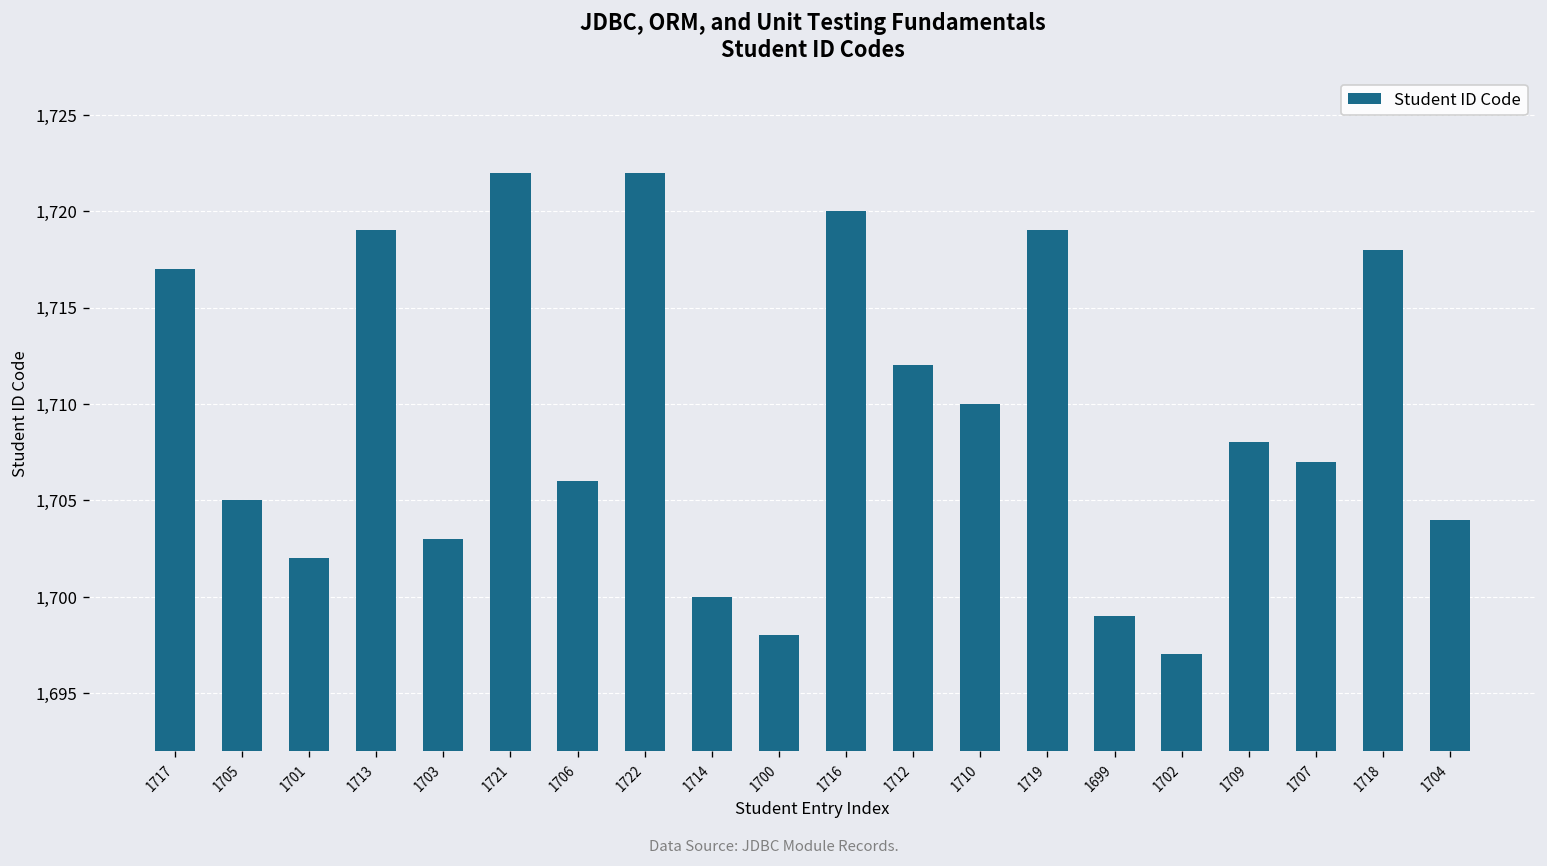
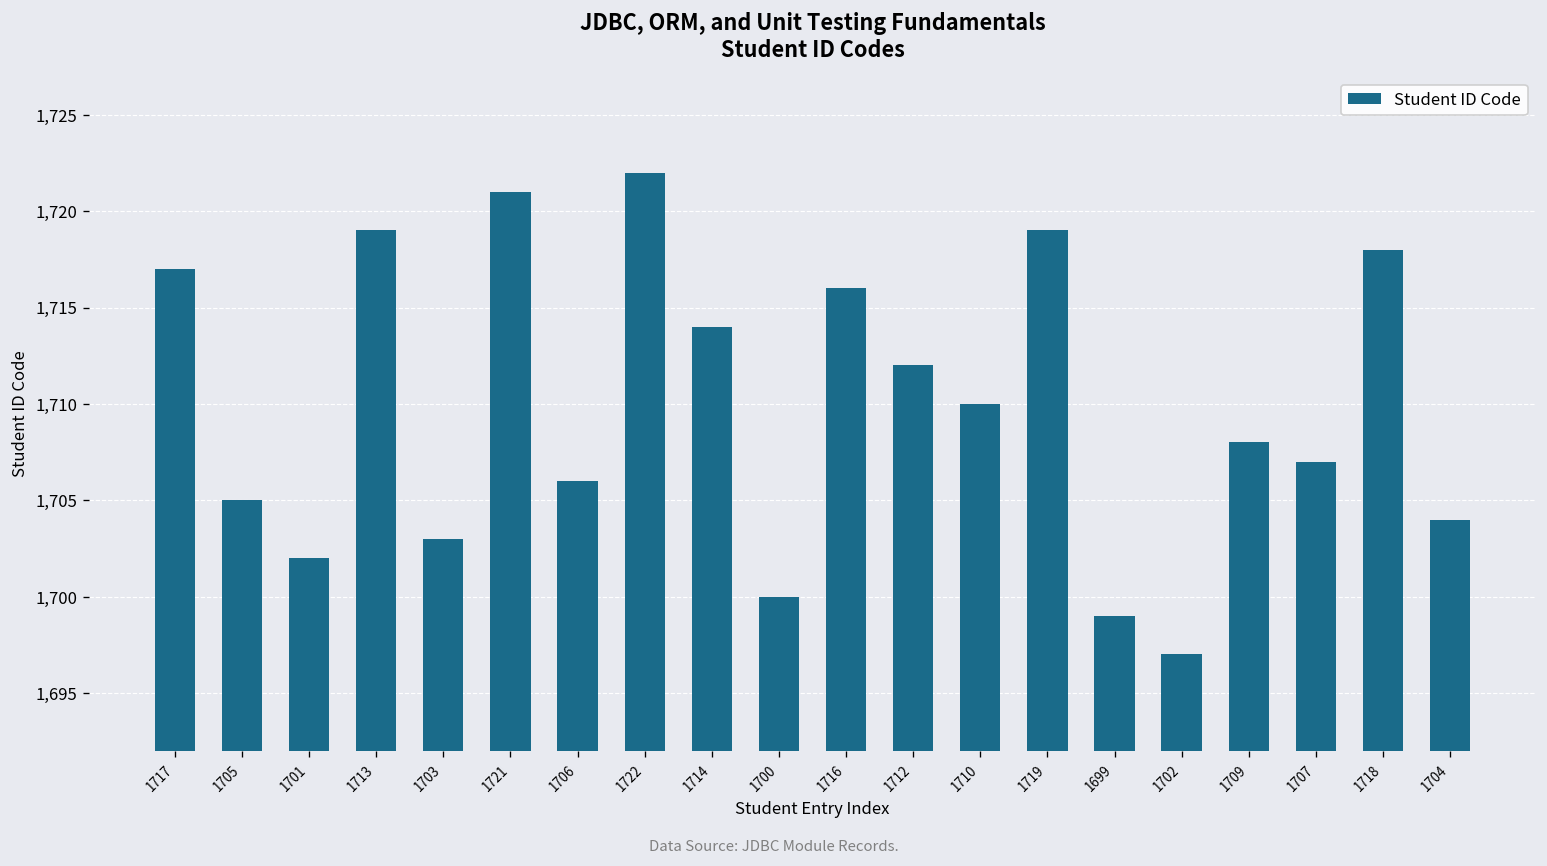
1721: 1,722 -> 1,721
1714: 1,700 -> 1,714
1700: 1,698 -> 1,700
1716: 1,720 -> 1,716
